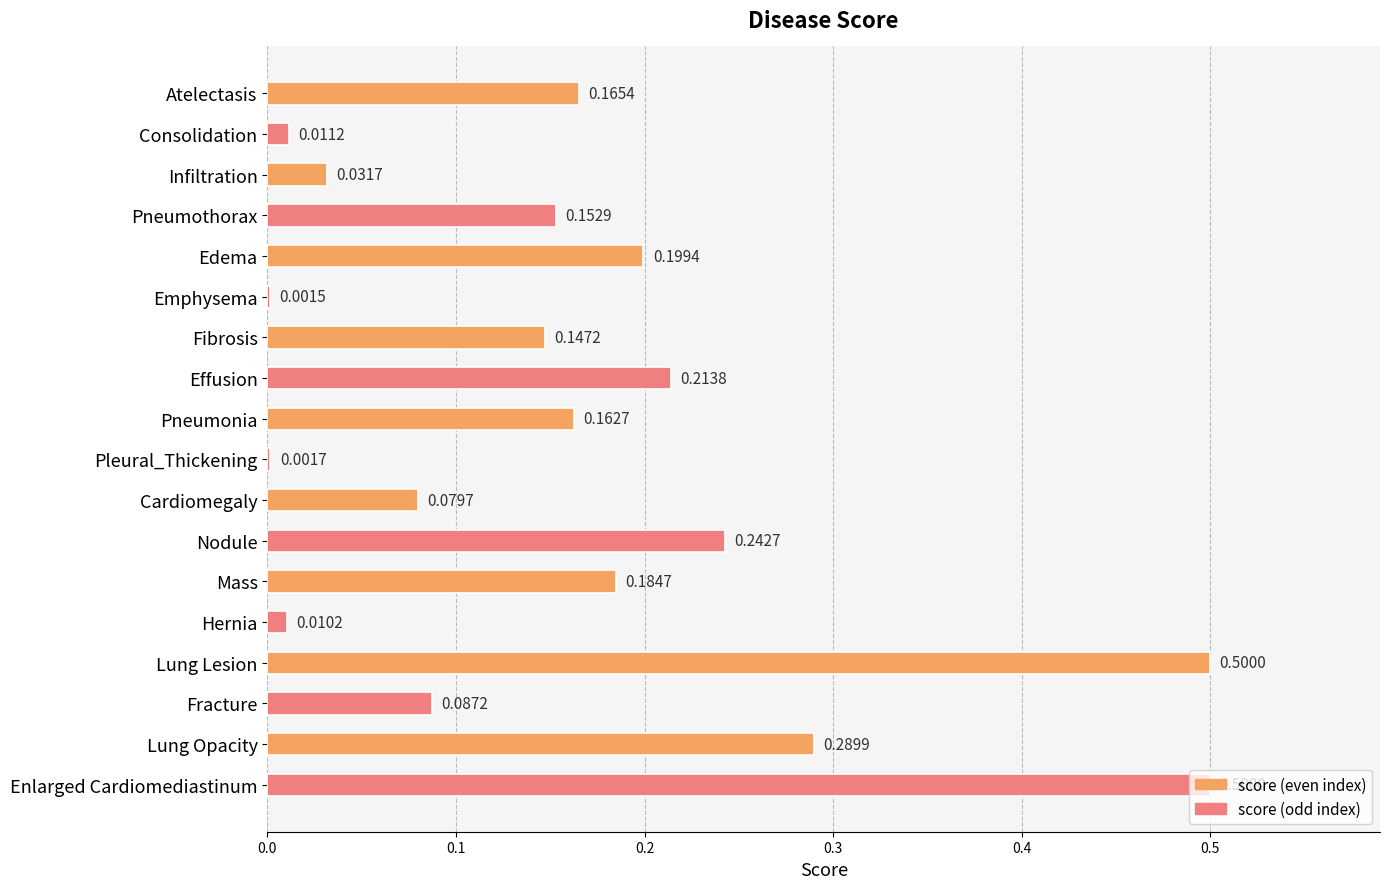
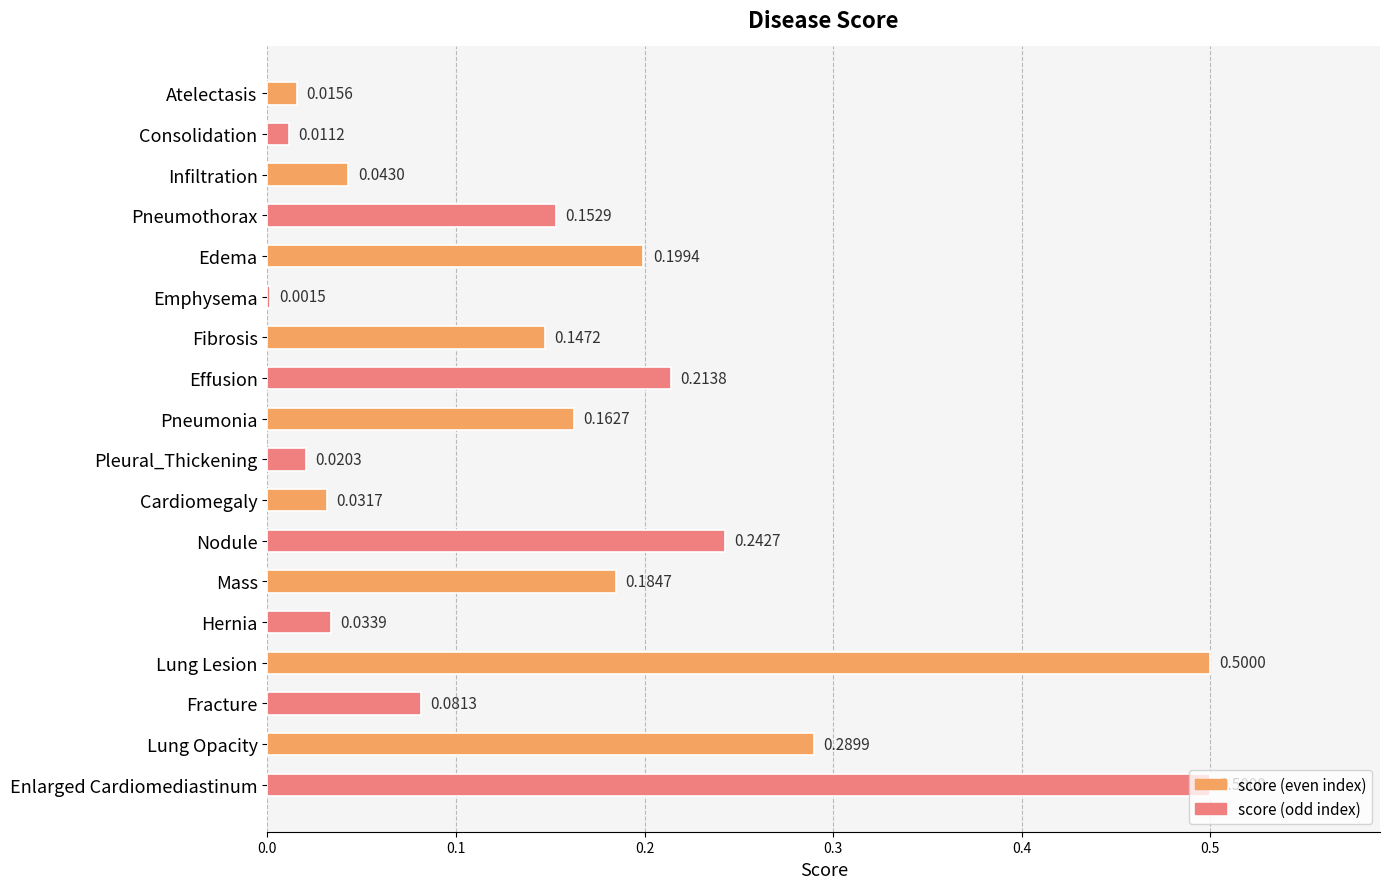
Atelectasis: 0.1654 -> 0.0156
Infiltration: 0.0317 -> 0.0430
Pleural_Thickening: 0.0017 -> 0.0203
Cardiomegaly: 0.0797 -> 0.0317
Hernia: 0.0102 -> 0.0339
Fracture: 0.0872 -> 0.0813
